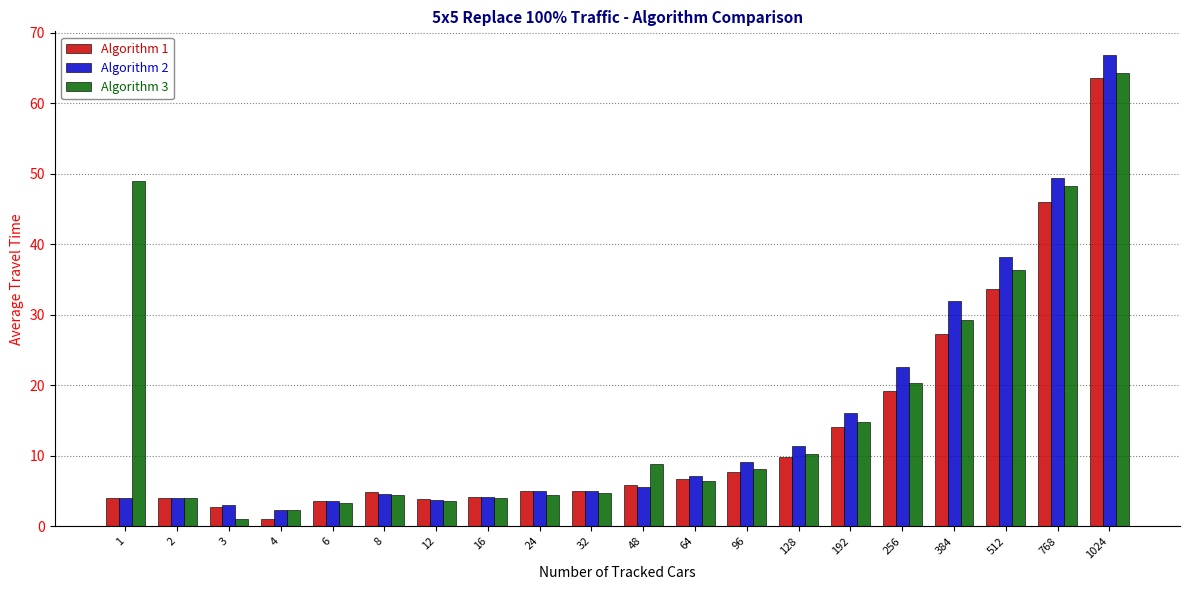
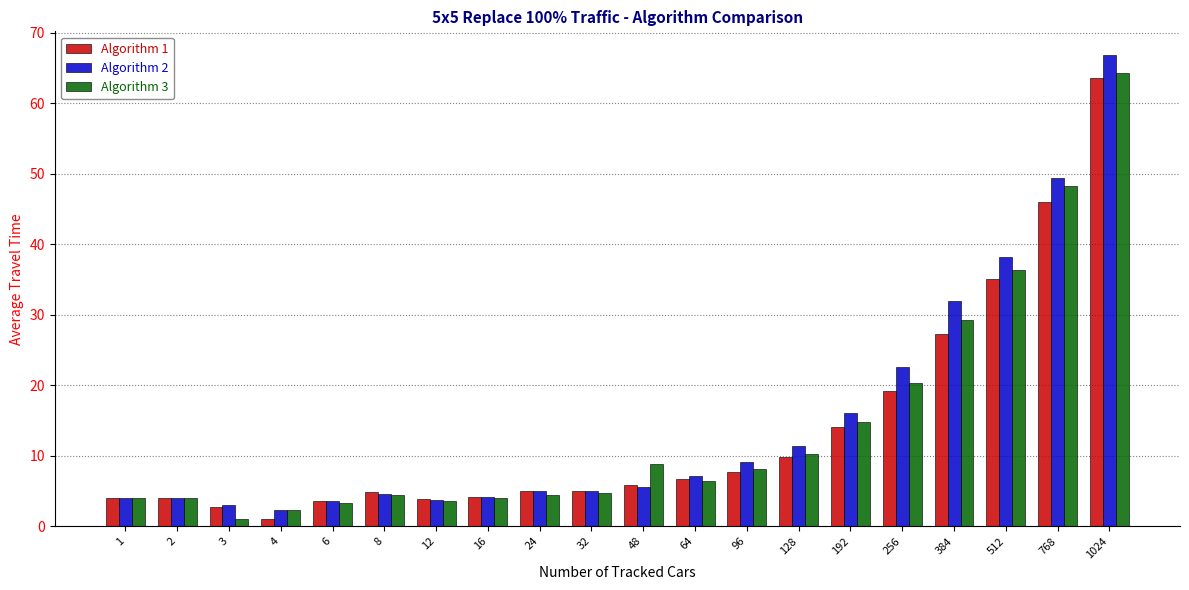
Algorithm 3, 1: 49 -> 4
Algorithm 1, 512: 34 -> 35
